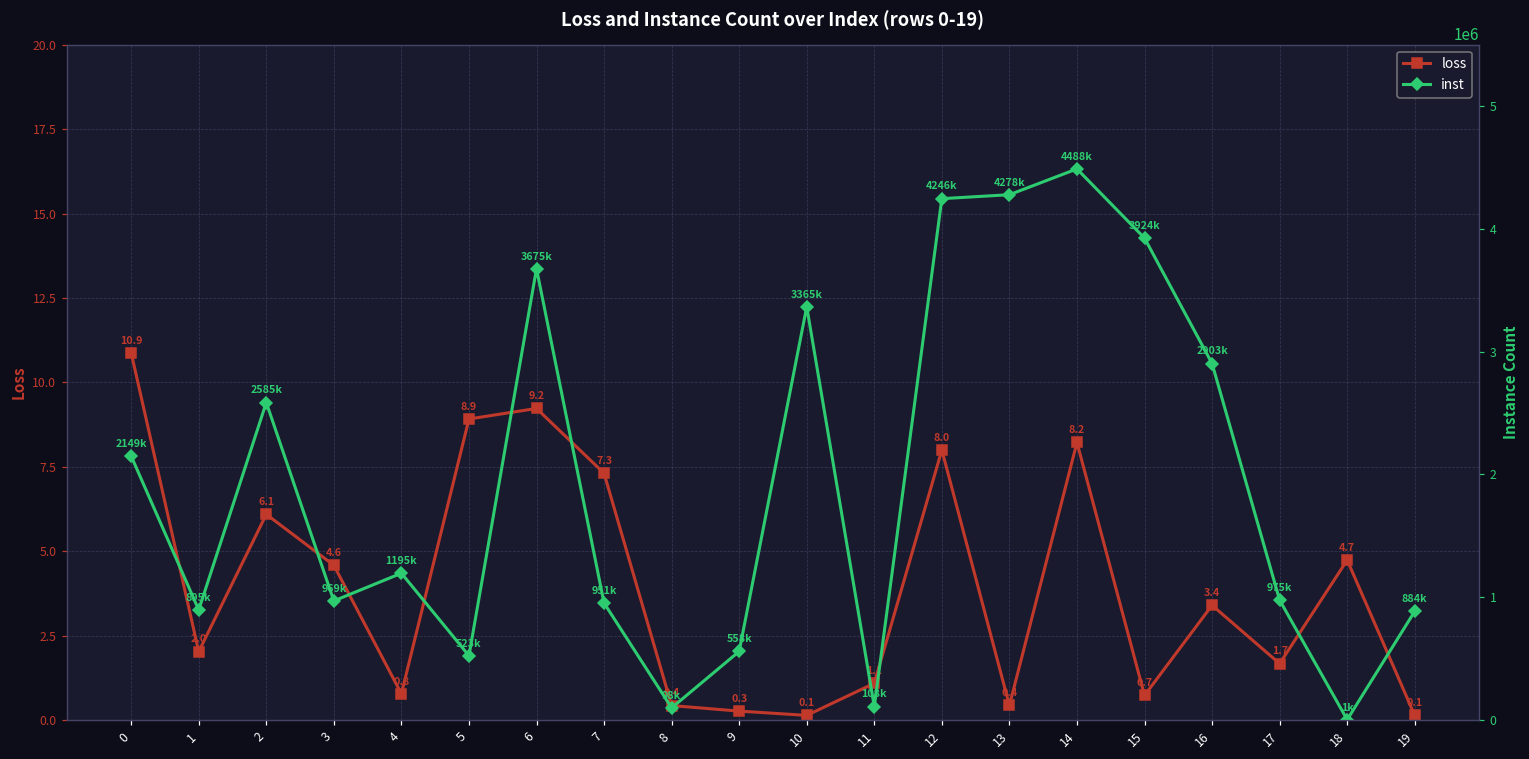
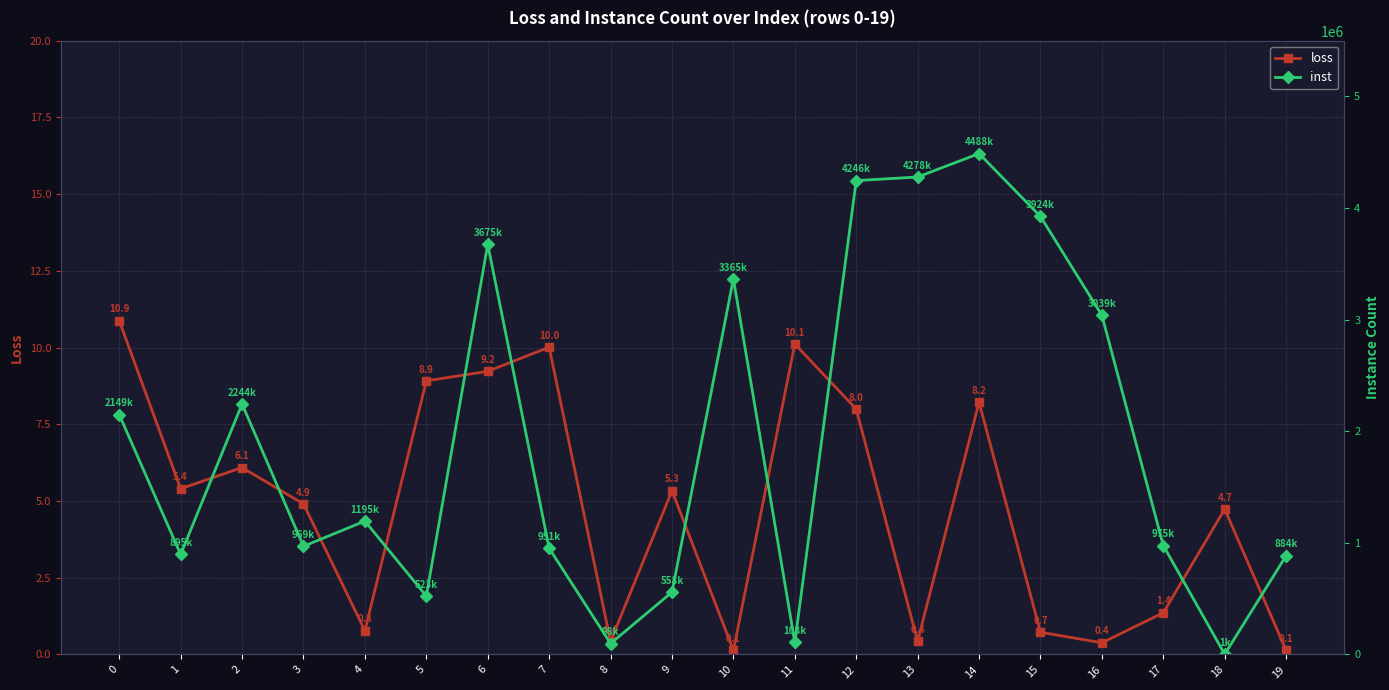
loss, 1: 2.0 -> 5.4
loss, 3: 4.6 -> 4.9
loss, 7: 7.3 -> 10.0
loss, 9: 0.3 -> 5.3
loss, 11: 1.1 -> 10.1
loss, 16: 3.4 -> 0.4
loss, 17: 1.7 -> 1.4
inst, 2: 2585k -> 2244k
inst, 16: 2903k -> 3039k
